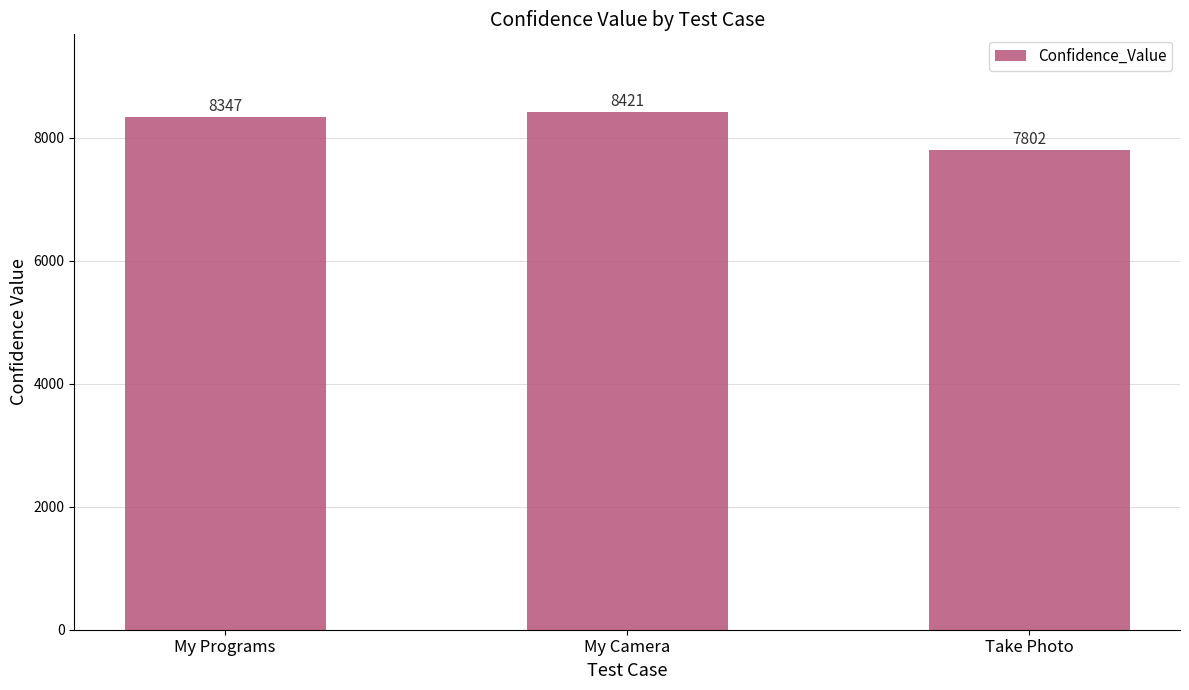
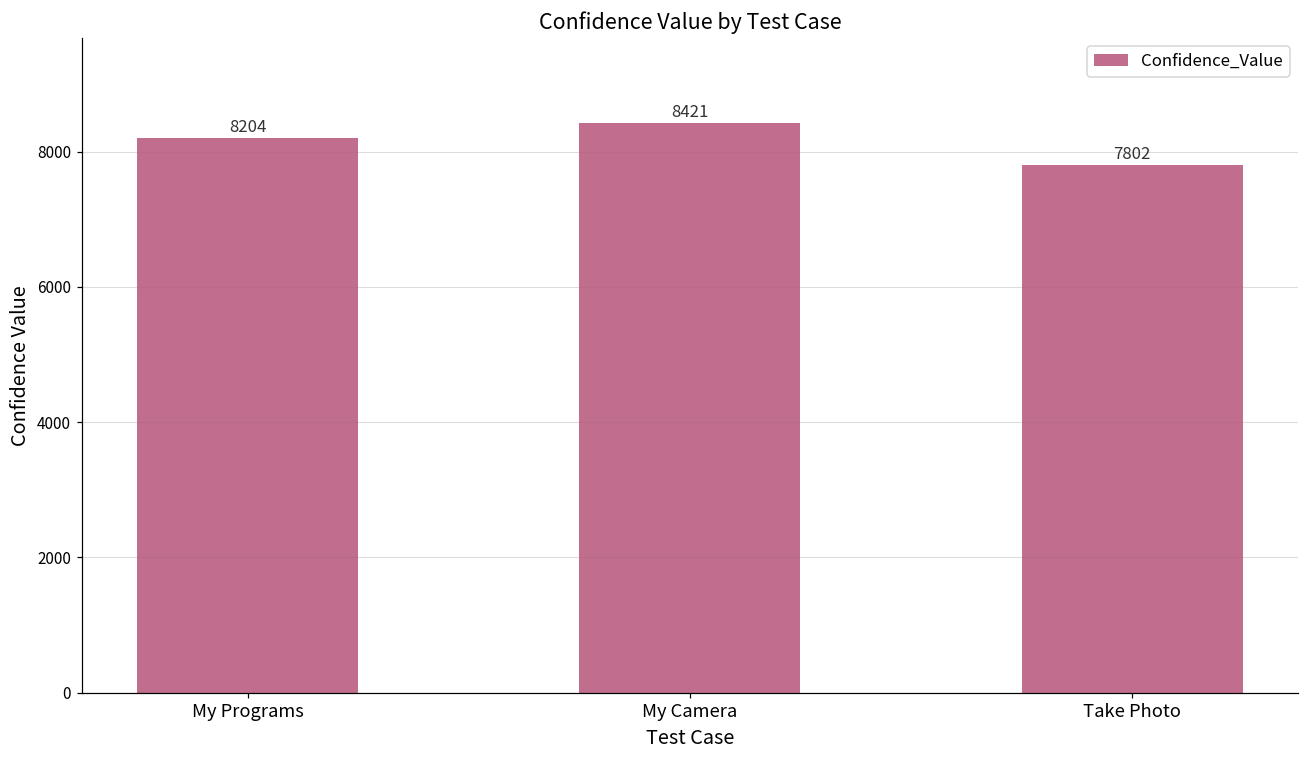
My Programs: 8347 -> 8204
